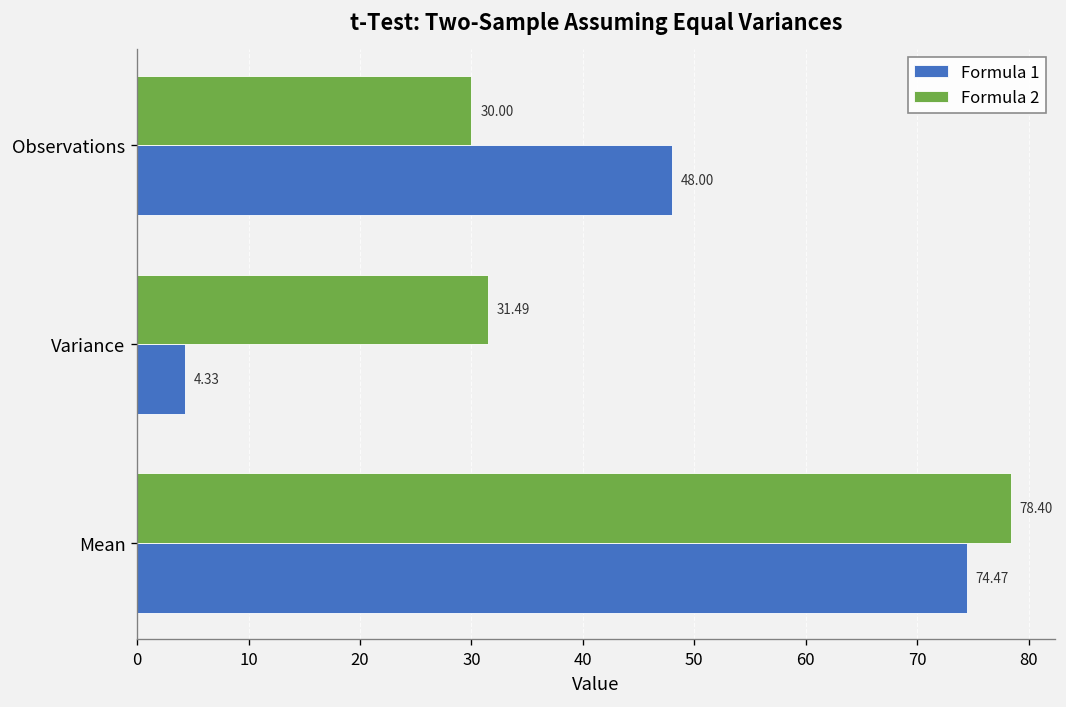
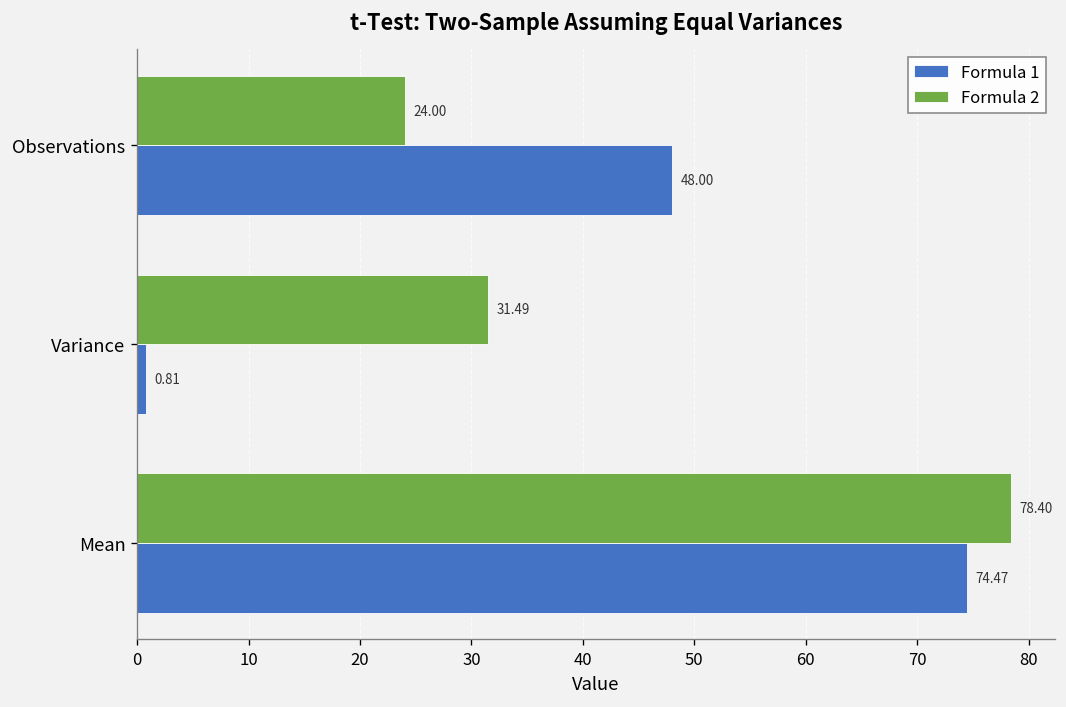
Formula 2, Observations: 30.00 -> 24.00
Formula 1, Variance: 4.33 -> 0.81
